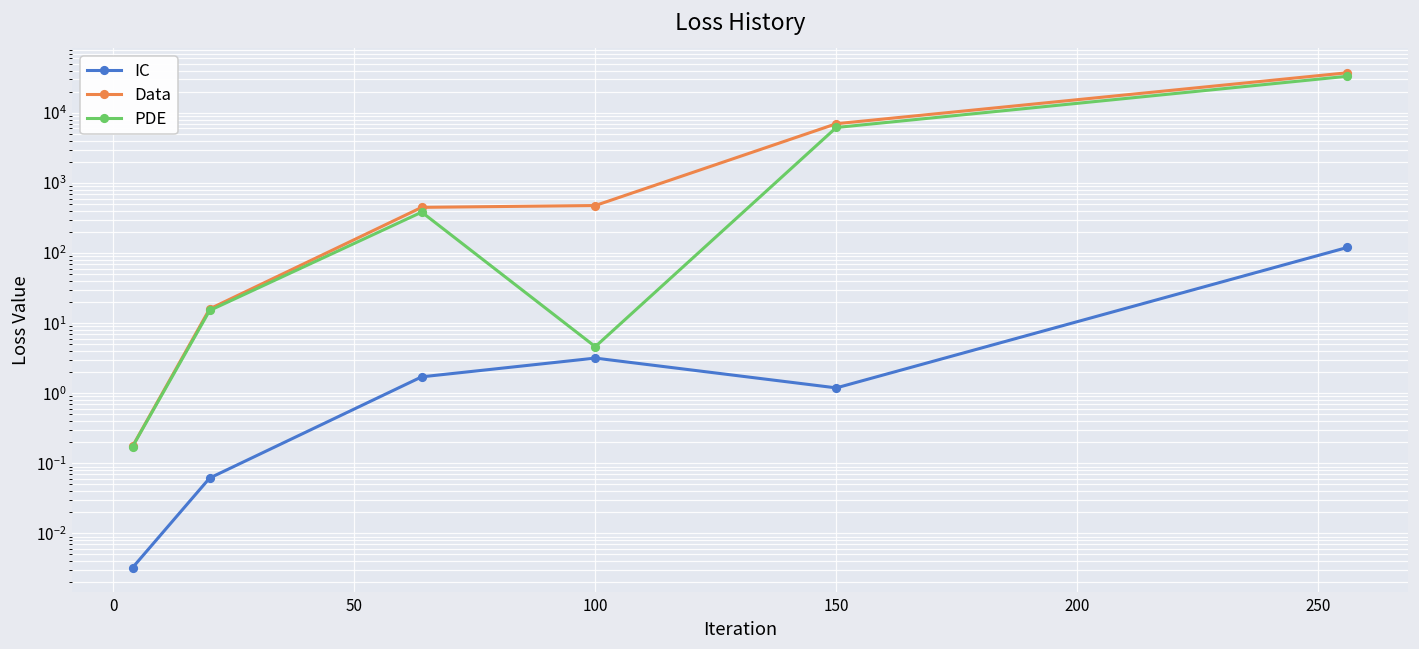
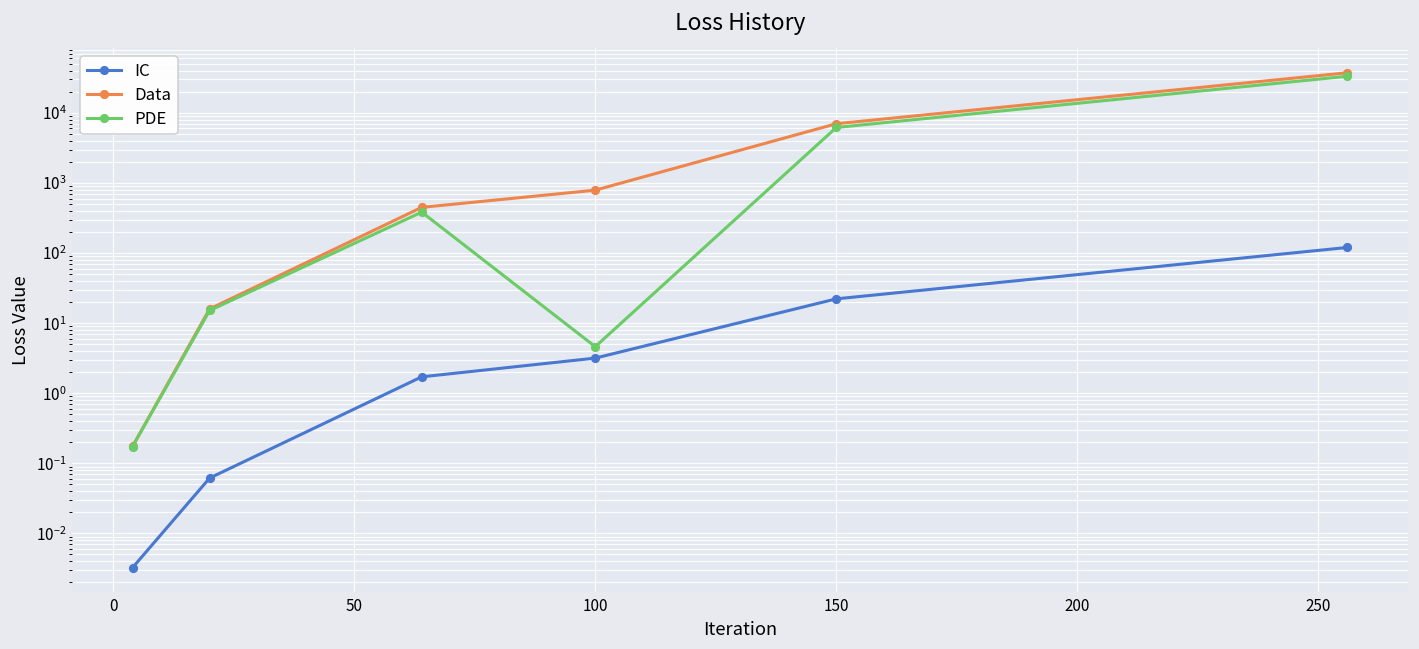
Data, 100: 500 -> 800
IC, 150: 1.2 -> 22
